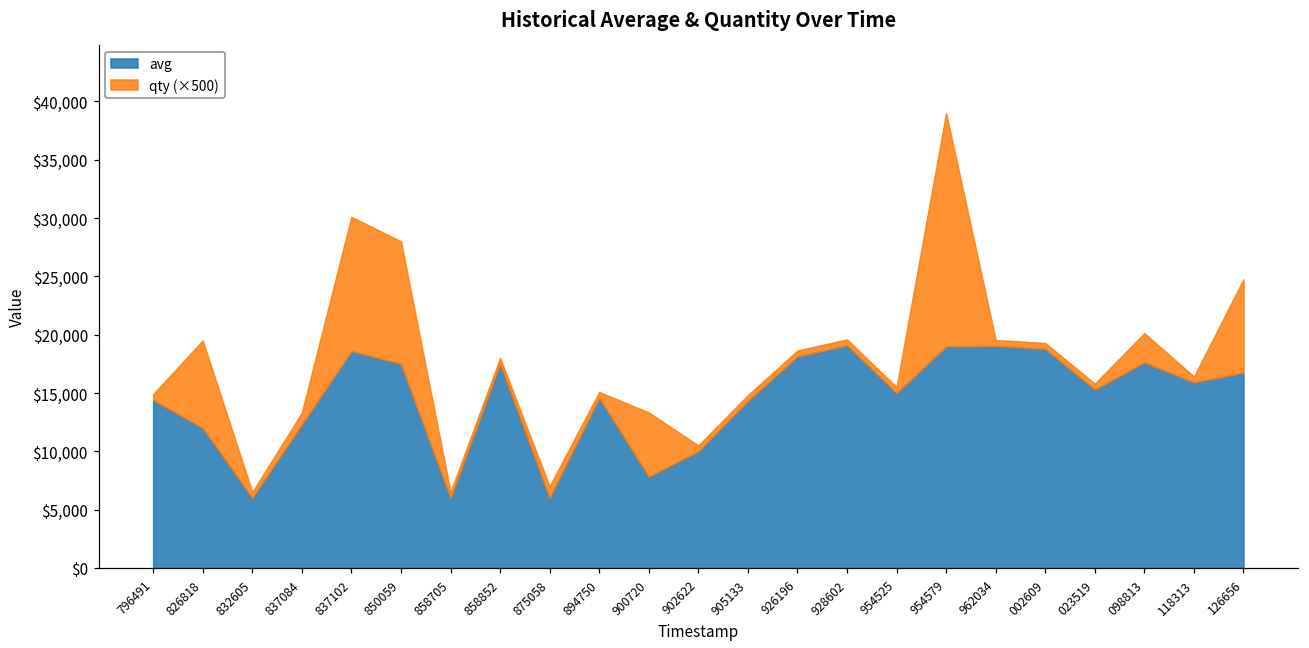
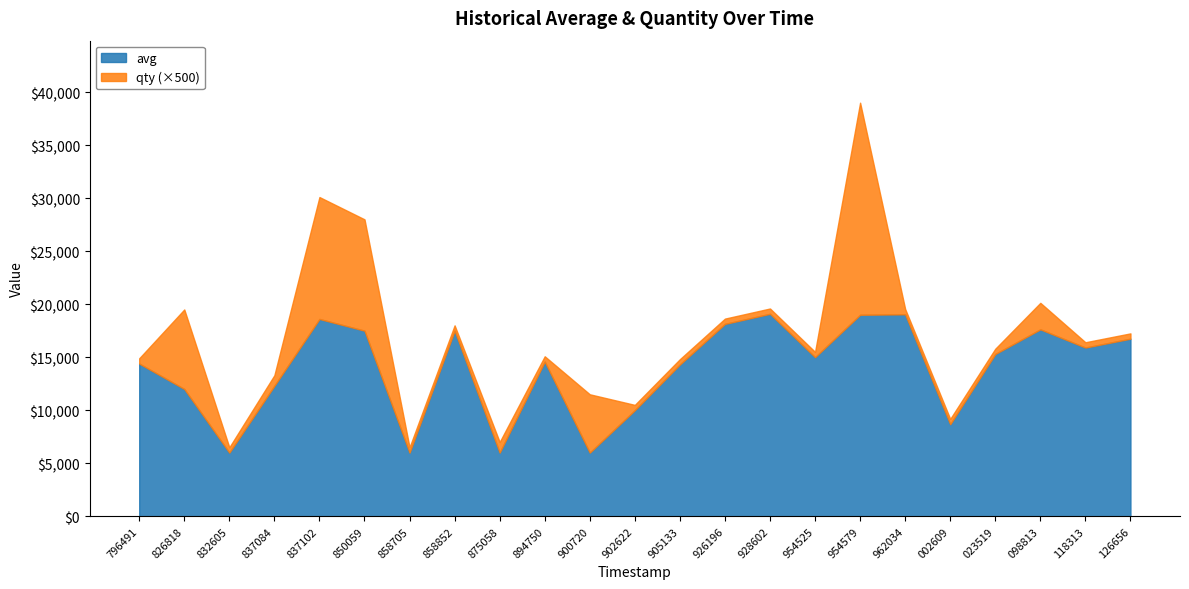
avg, 900720: $7,800 -> $6,000
avg, 002609: $18,800 -> $8,700
qty (×500), 126656: $8,000 -> $500
